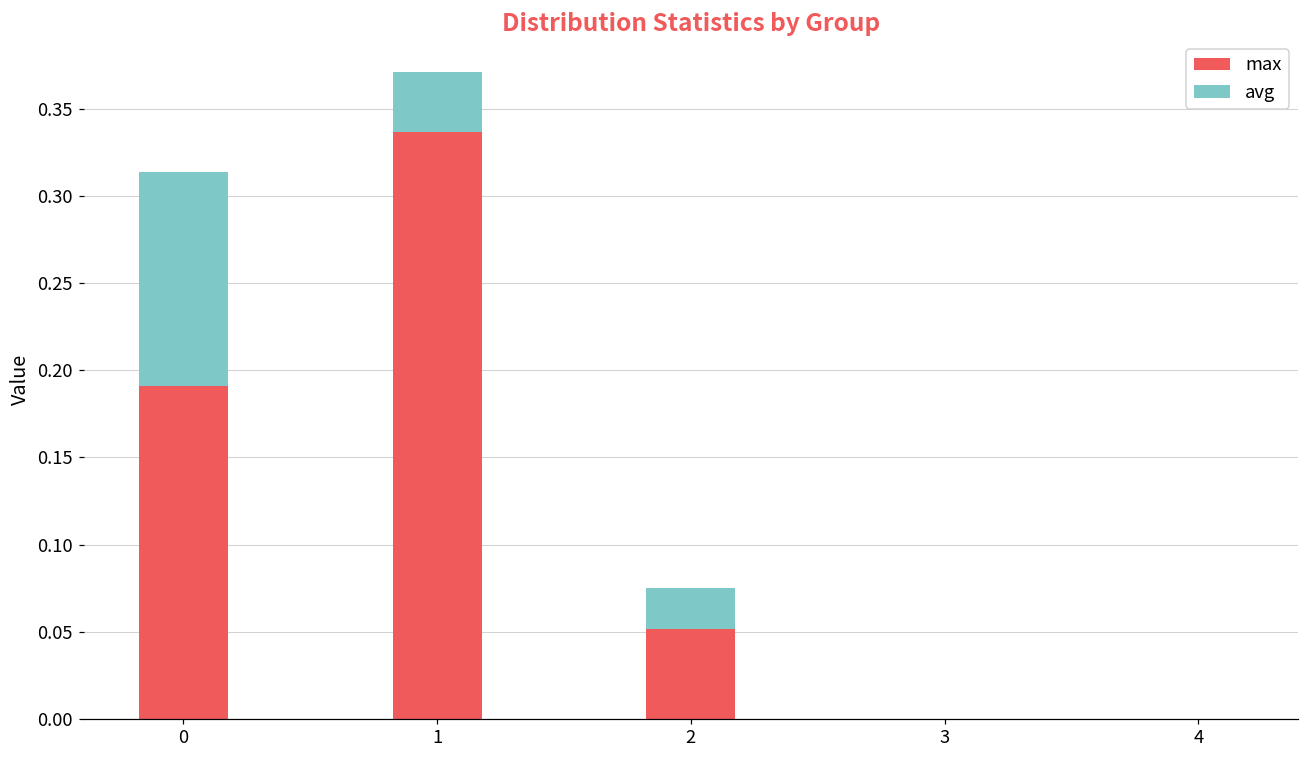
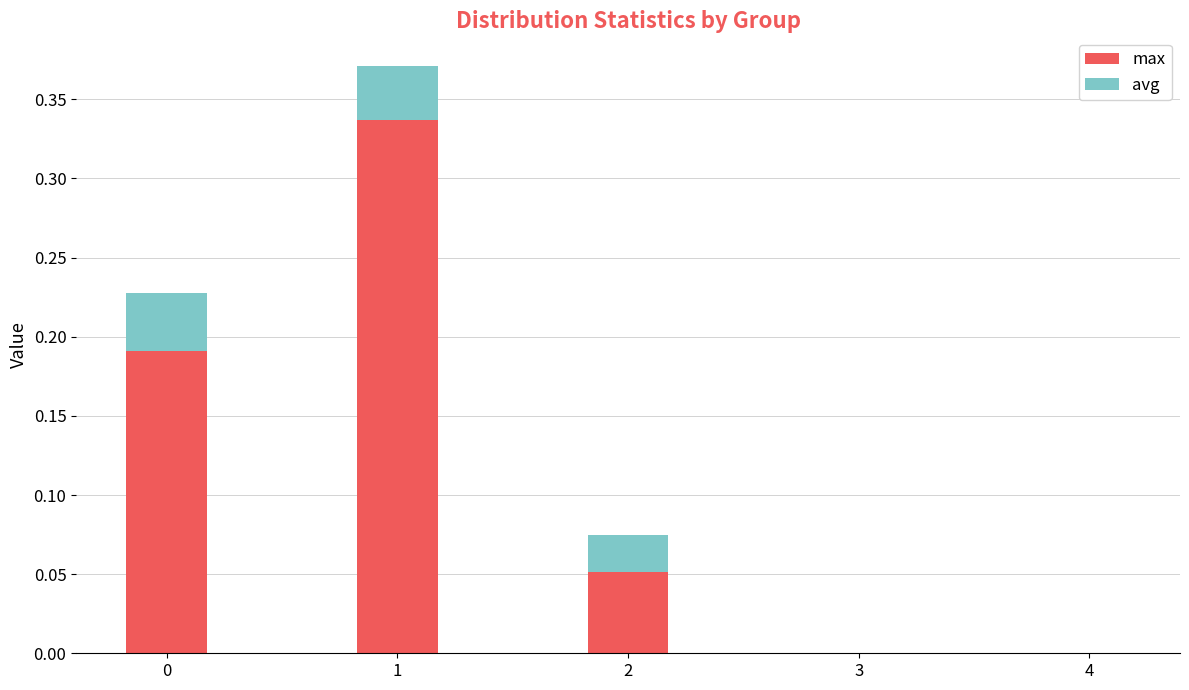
avg, 0: 0.123 -> 0.037
